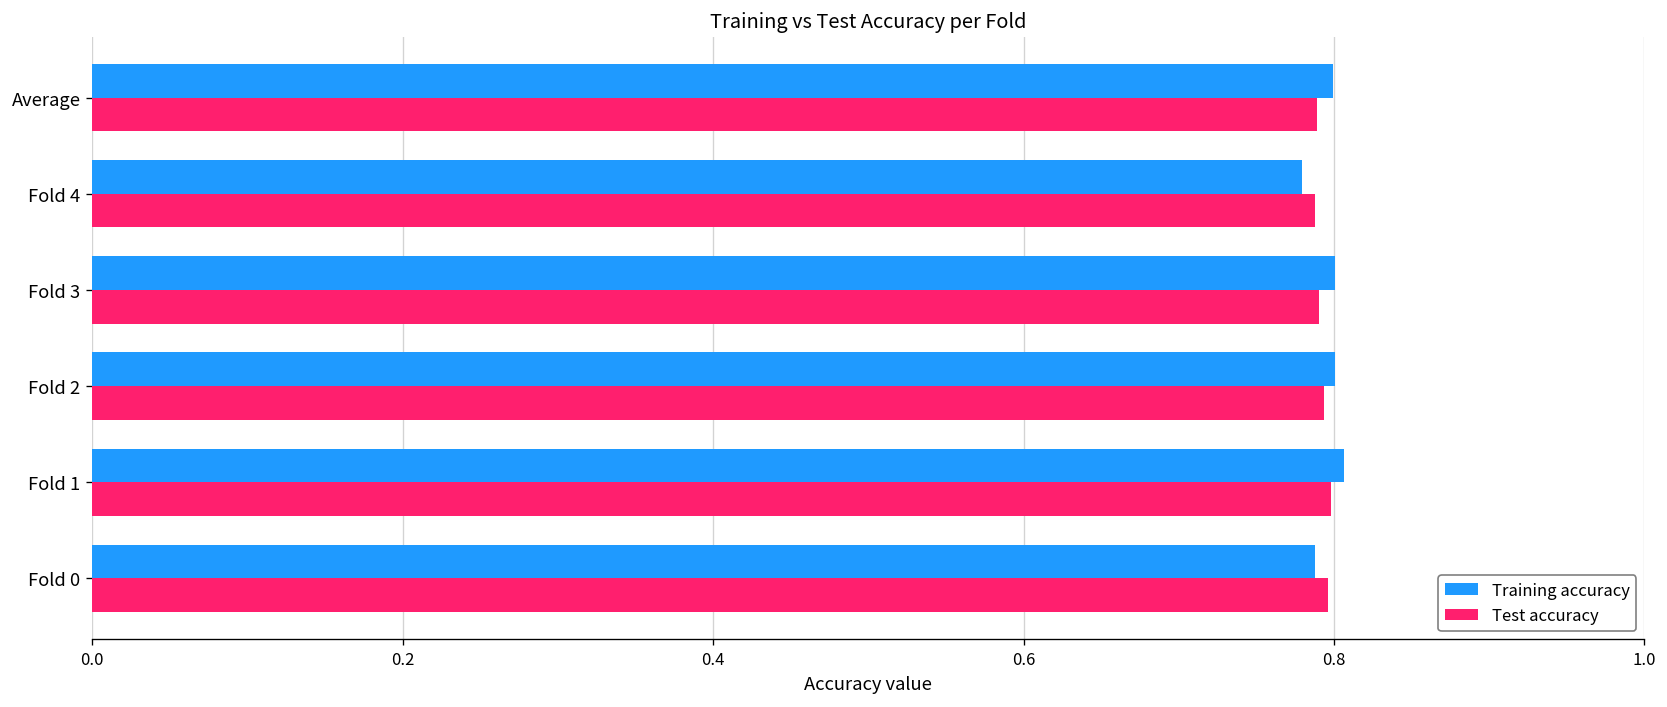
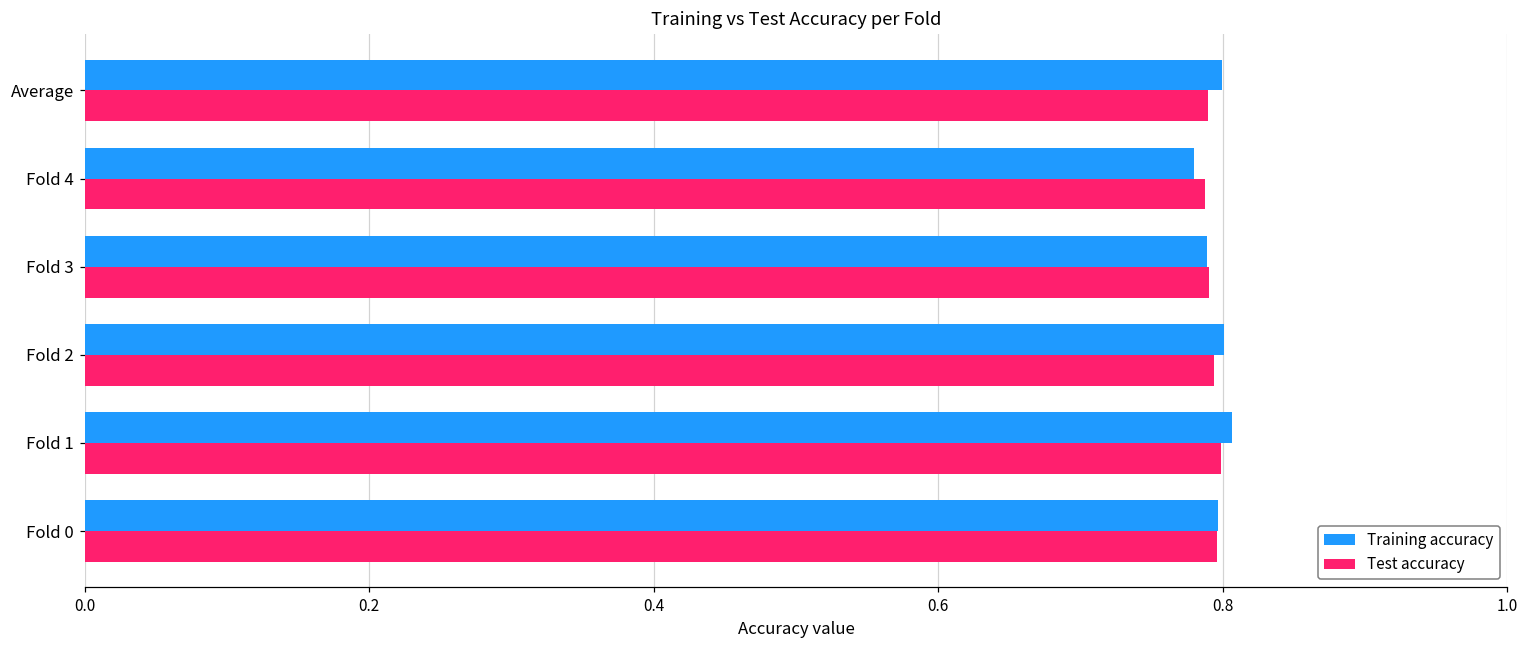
Training accuracy, Fold 3: 0.801 -> 0.789
Training accuracy, Fold 0: 0.788 -> 0.797
